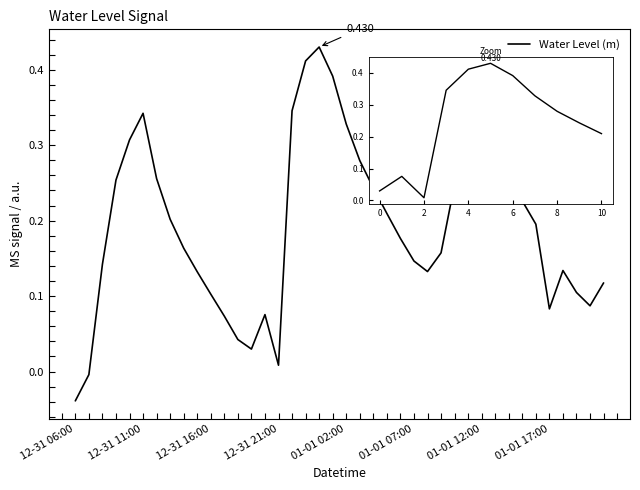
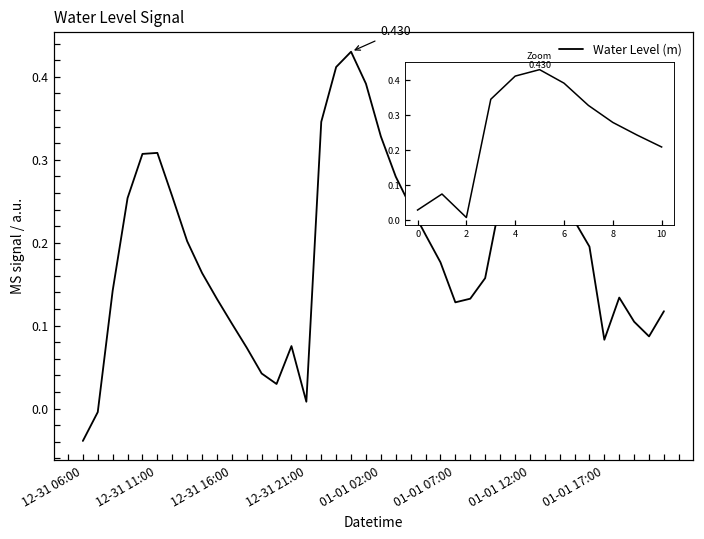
12-31 11:00: 0.34 -> 0.31
01-01 07:00: 0.15 -> 0.13
